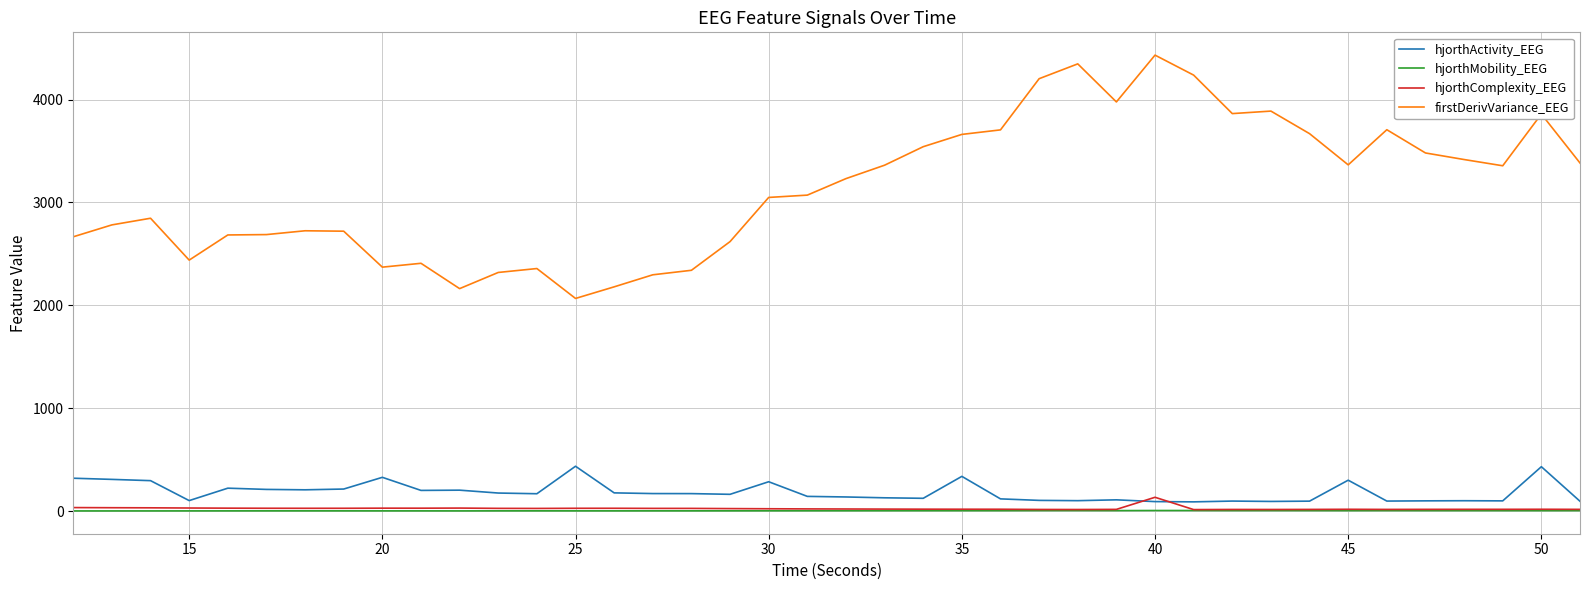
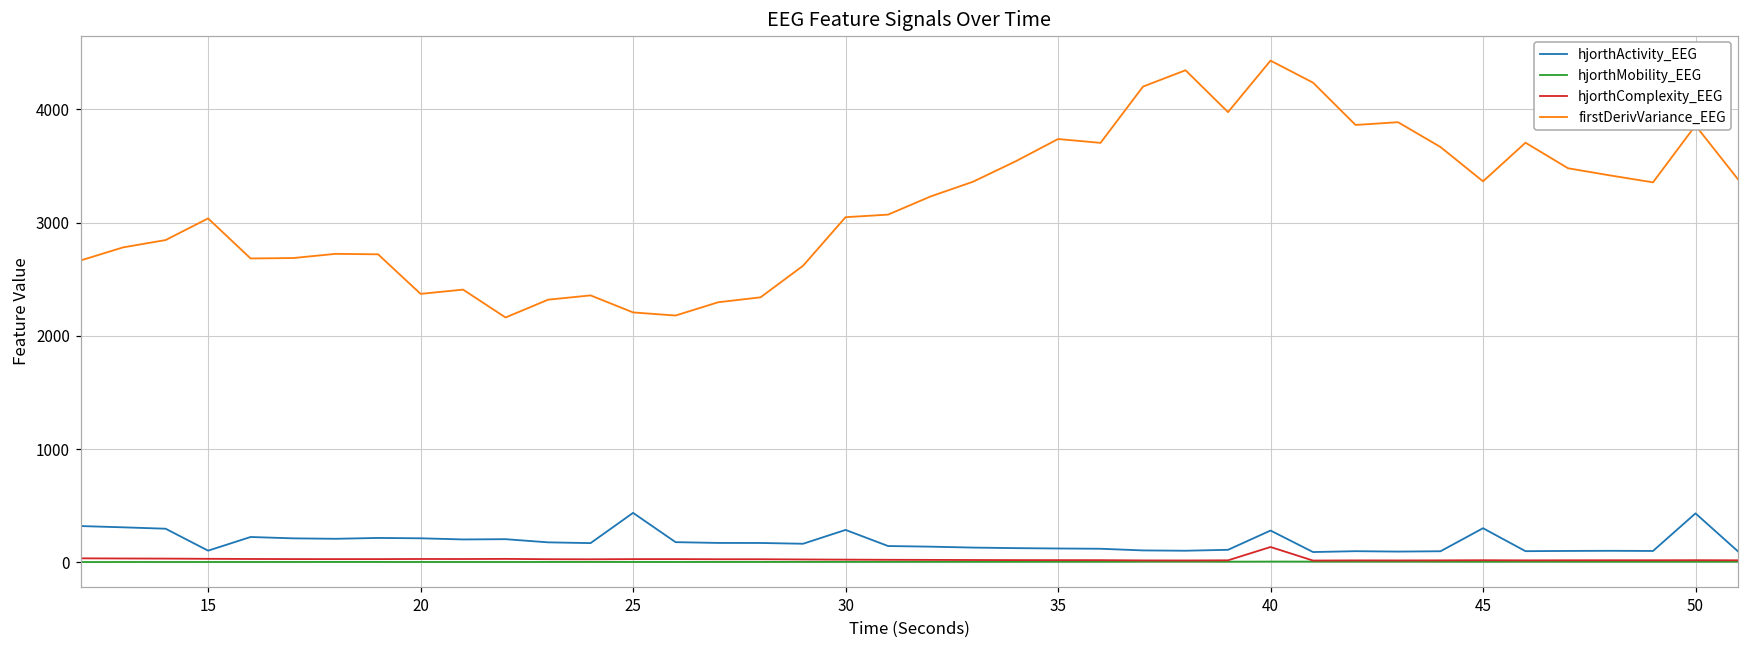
firstDerivVariance_EEG, 15: 2440 -> 3040
hjorthActivity_EEG, 20: 330 -> 210
firstDerivVariance_EEG, 25: 2070 -> 2210
hjorthActivity_EEG, 35: 340 -> 120
firstDerivVariance_EEG, 35: 3660 -> 3740
hjorthActivity_EEG, 40: 90 -> 280
